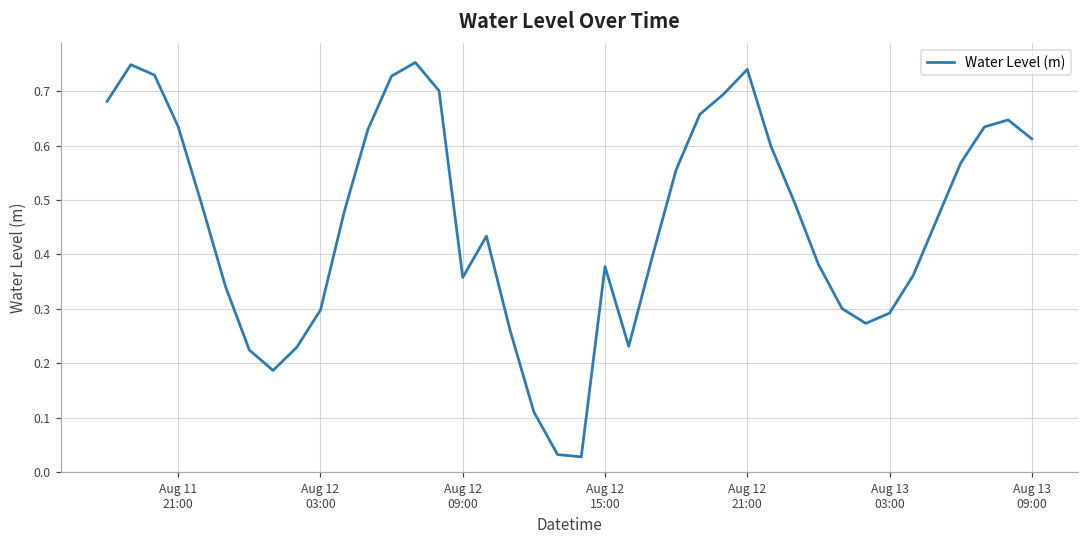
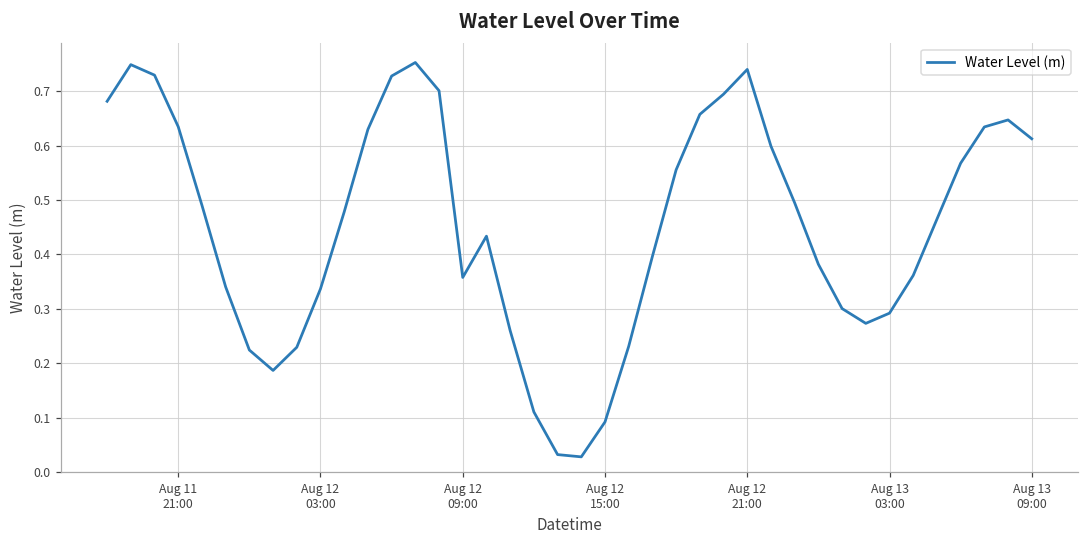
Aug 12 03:00: 0.30 -> 0.34
Aug 12 15:00: 0.38 -> 0.09
